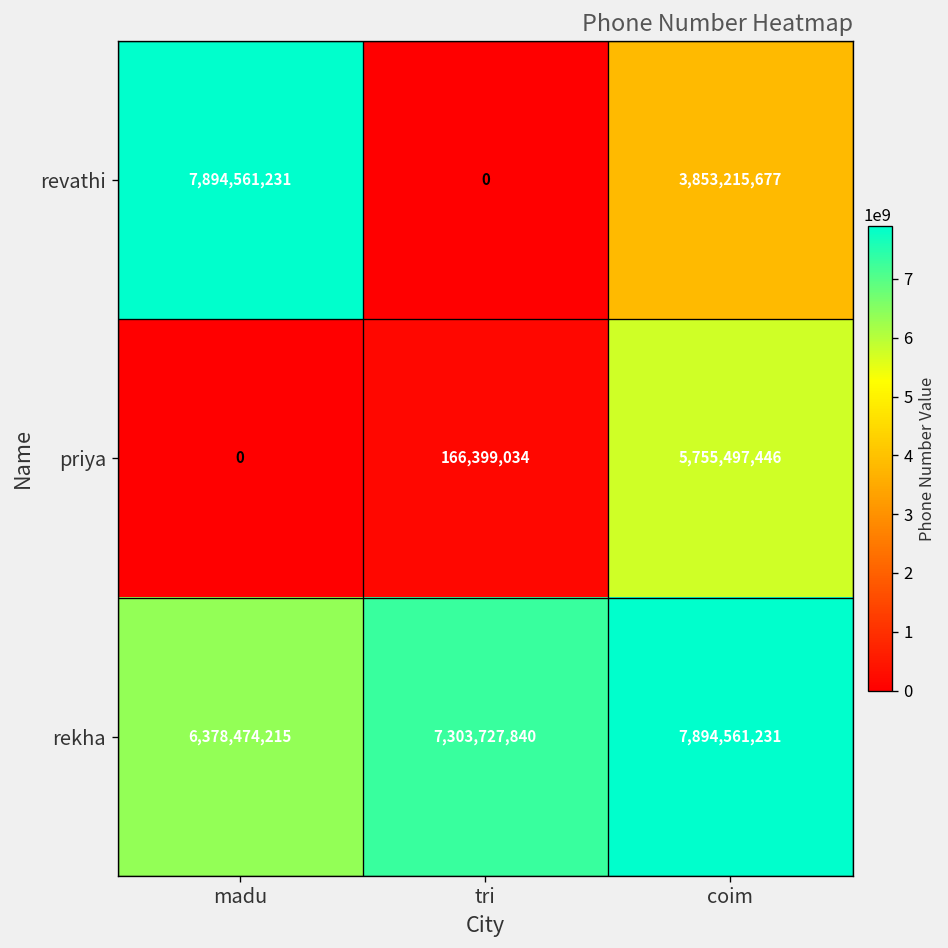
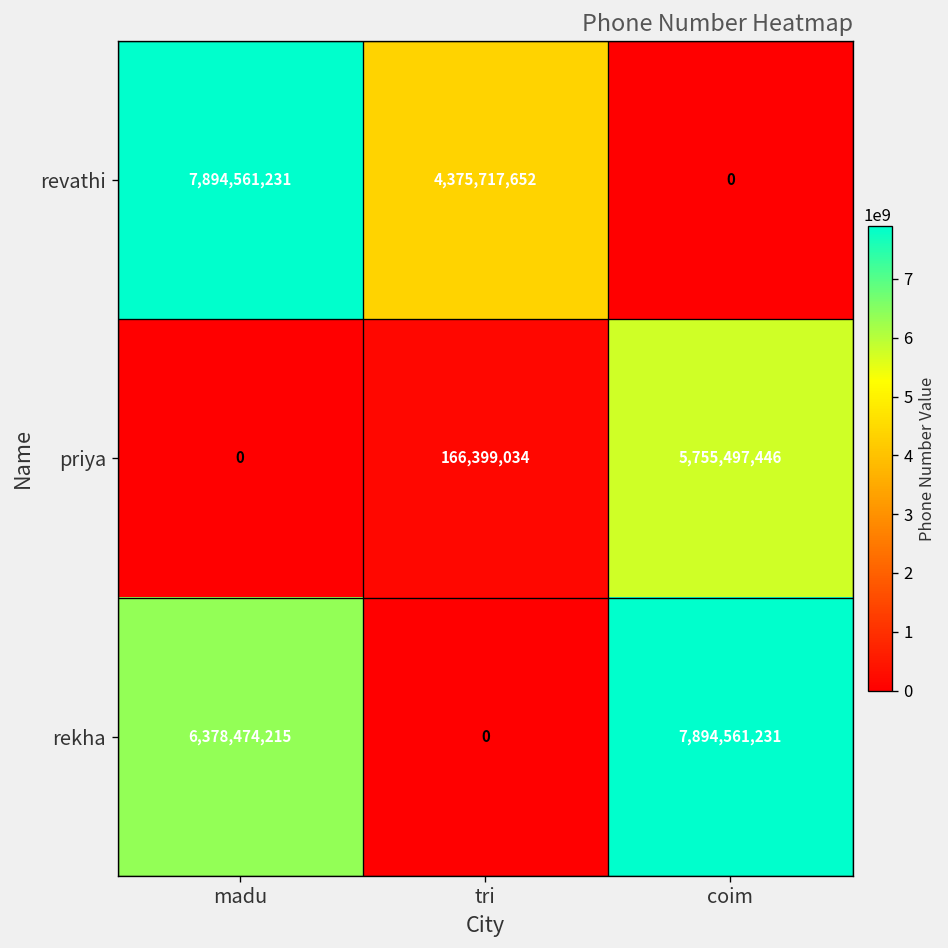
revathi, tri: 0 -> 4,375,717,652
revathi, coim: 3,853,215,677 -> 0
rekha, tri: 7,303,727,840 -> 0
